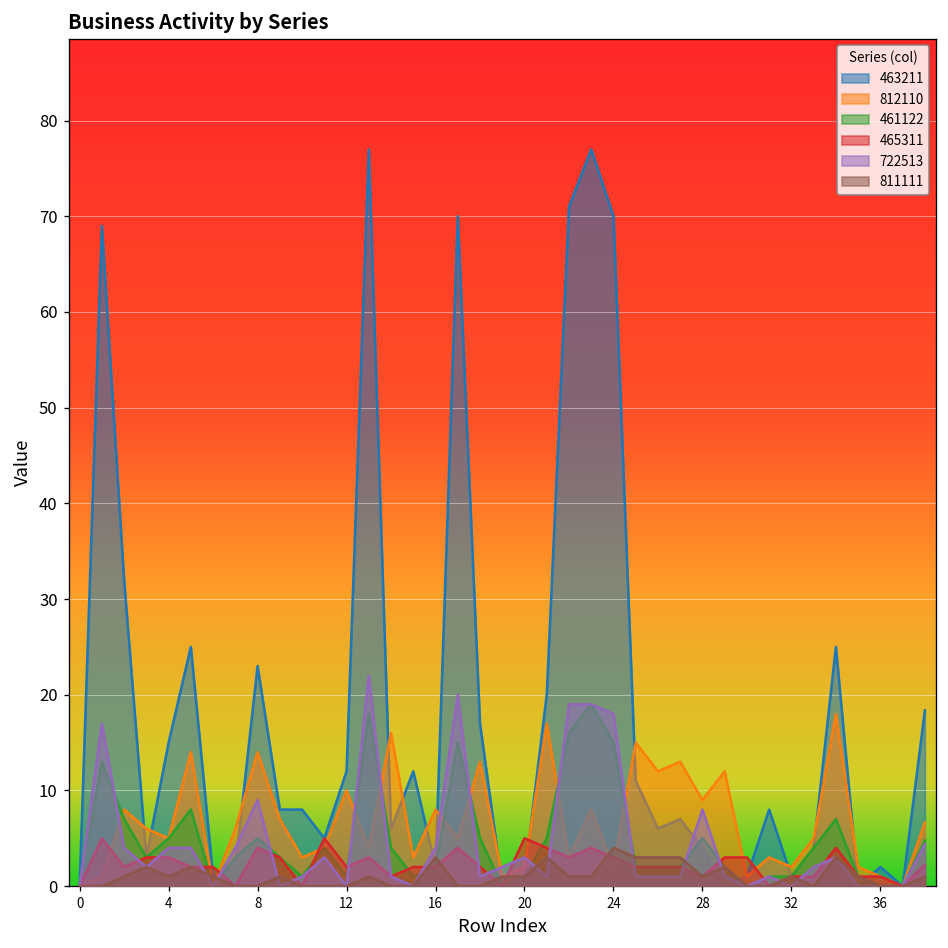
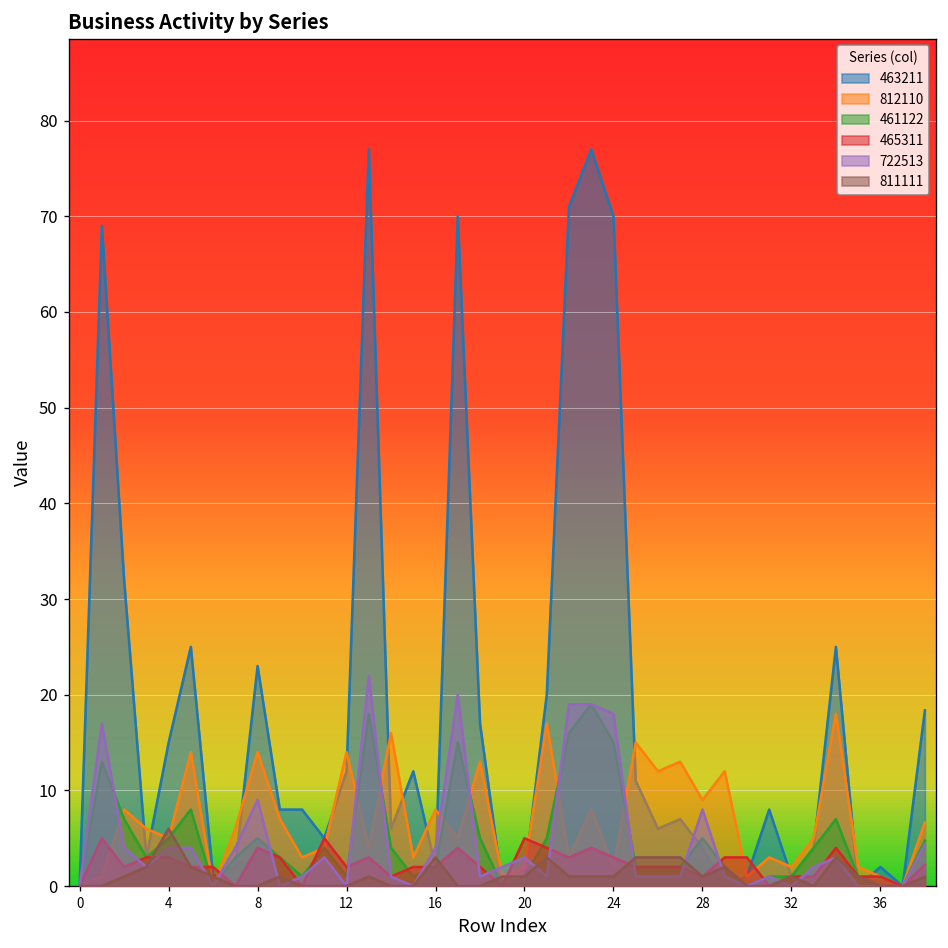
811111, 4: 1 -> 6
812110, 12: 10 -> 14
811111, 24: 4 -> 1
